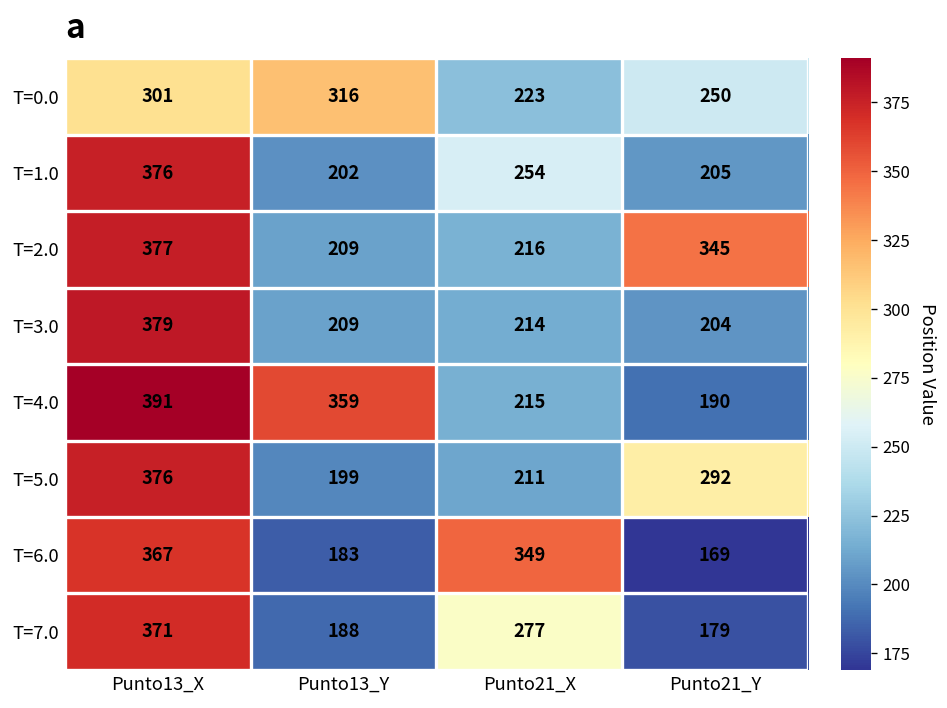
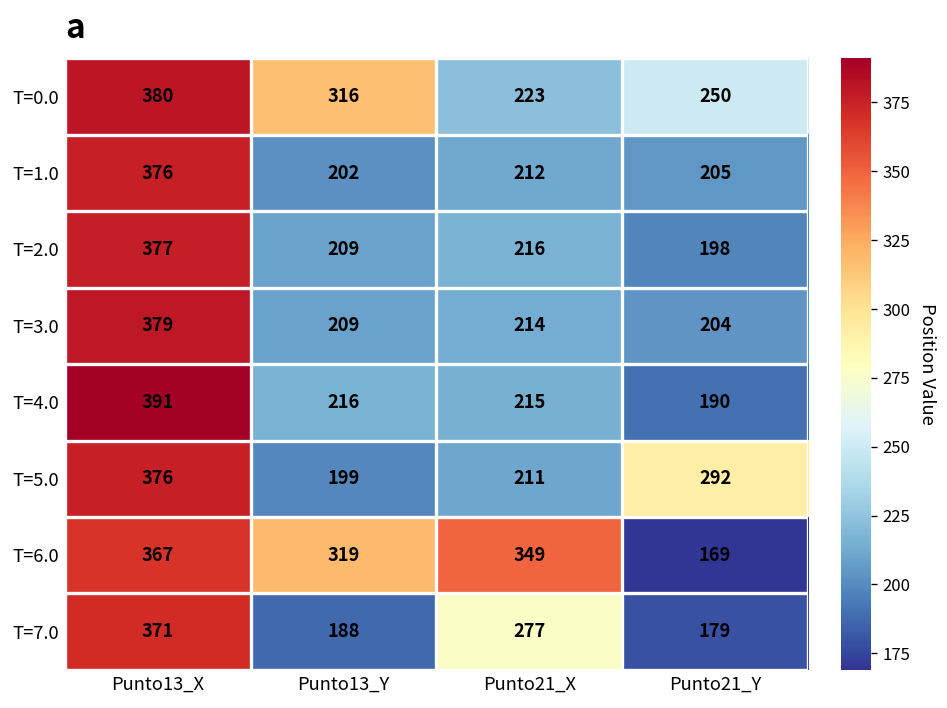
T=0.0, Punto13_X: 301 -> 380
T=1.0, Punto21_X: 254 -> 212
T=2.0, Punto21_Y: 345 -> 198
T=4.0, Punto13_Y: 359 -> 216
T=6.0, Punto13_Y: 183 -> 319
